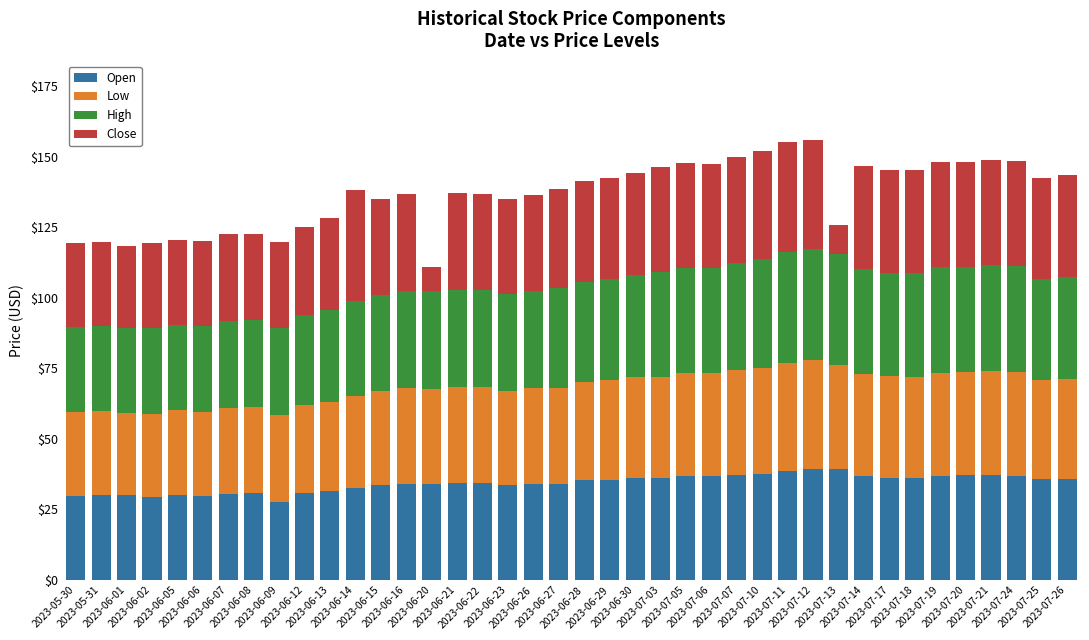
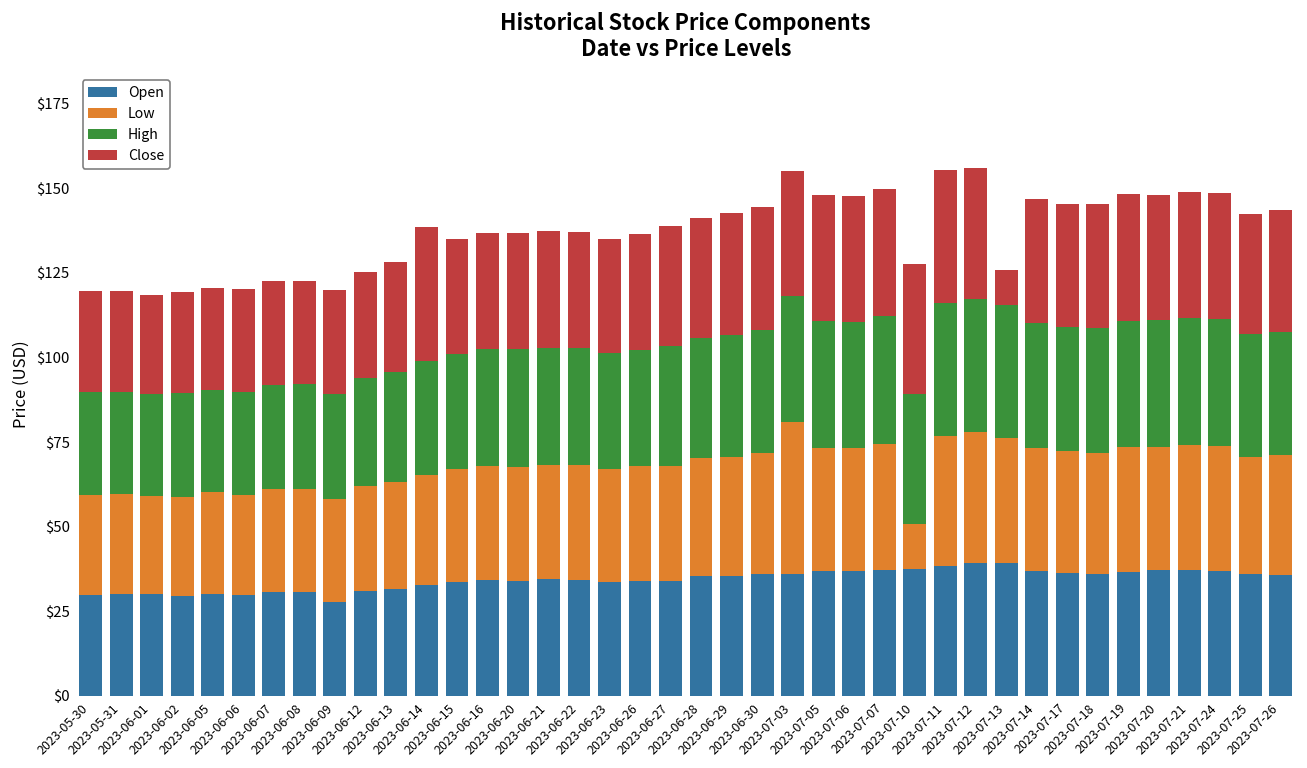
Close, 2023-06-20: $8 -> $34
Low, 2023-07-03: $36 -> $45
Low, 2023-07-10: $38 -> $13
